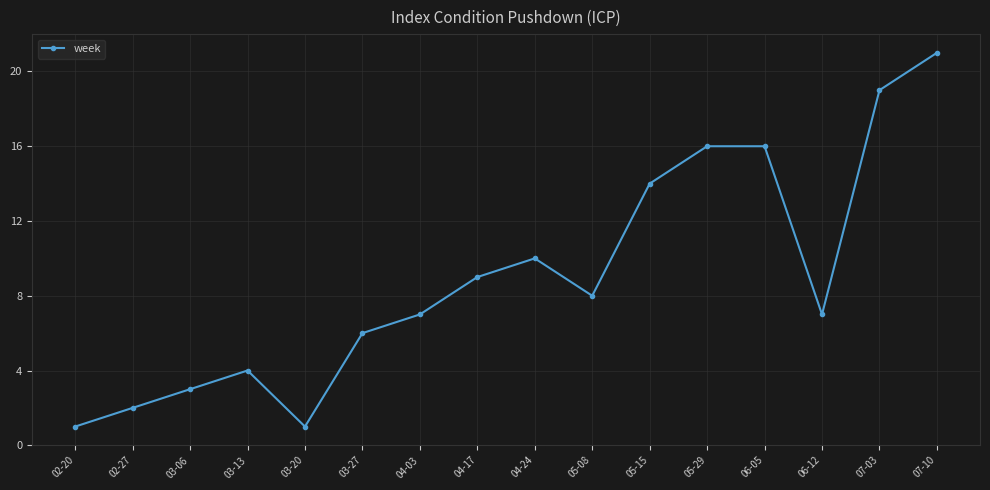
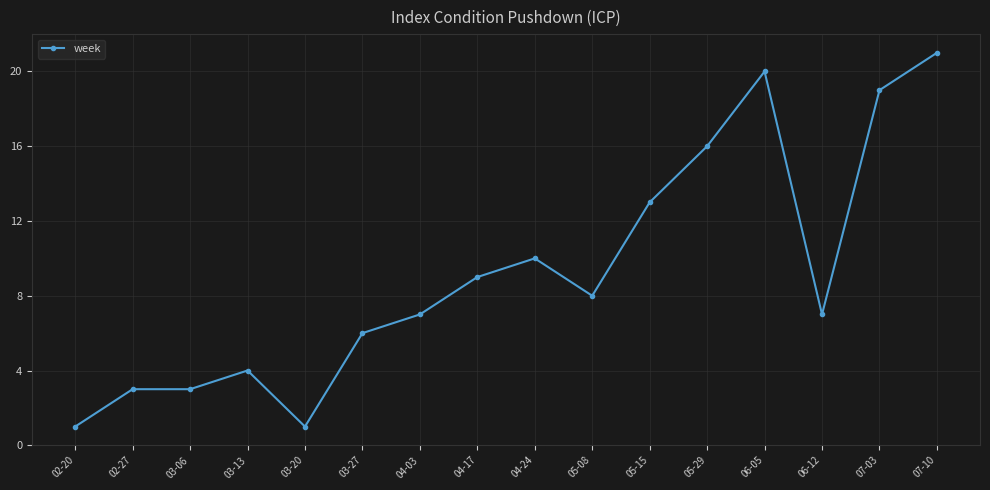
02-27: 2 -> 3
05-15: 14 -> 13
06-05: 16 -> 20
